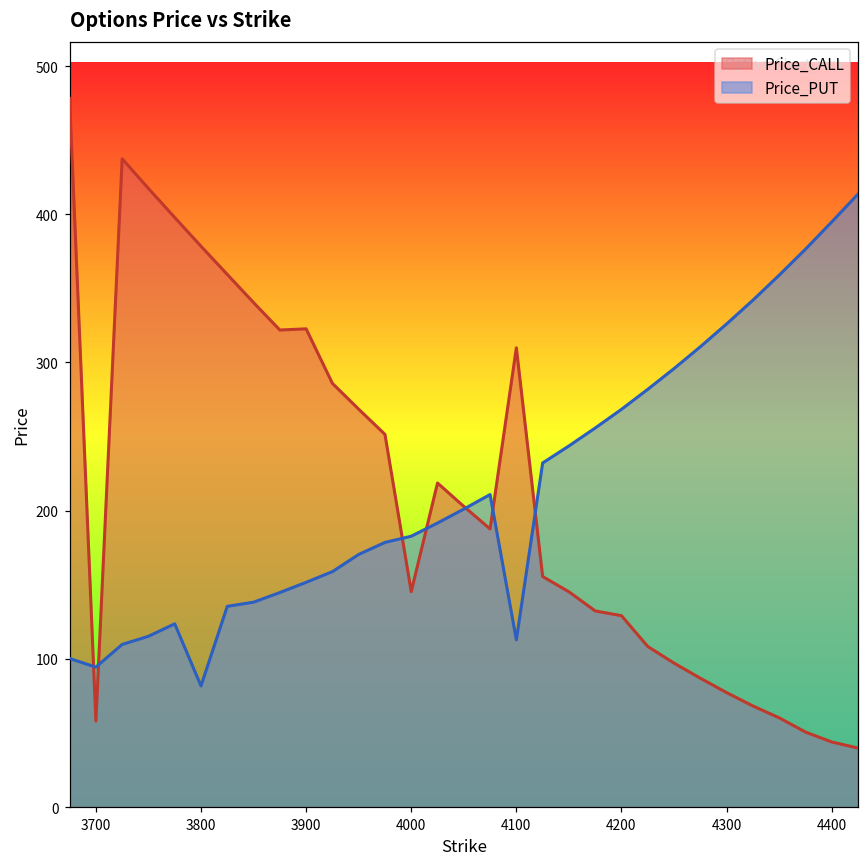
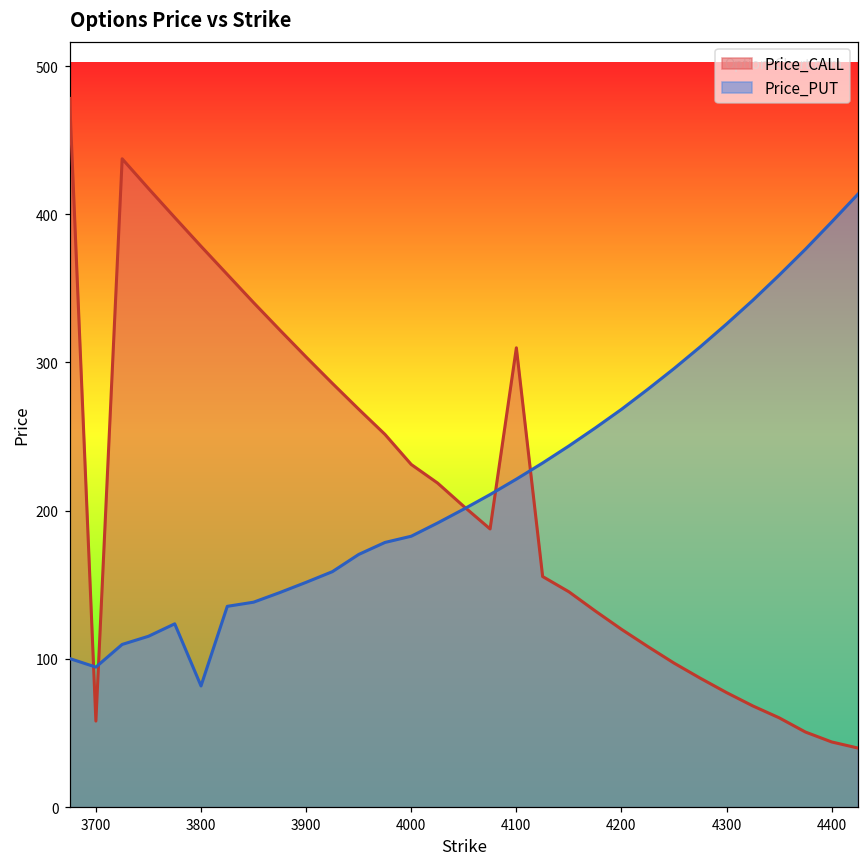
Price_CALL, 3900: 323 -> 304
Price_CALL, 4000: 145 -> 231
Price_PUT, 4100: 113 -> 221
Price_CALL, 4200: 129 -> 120
